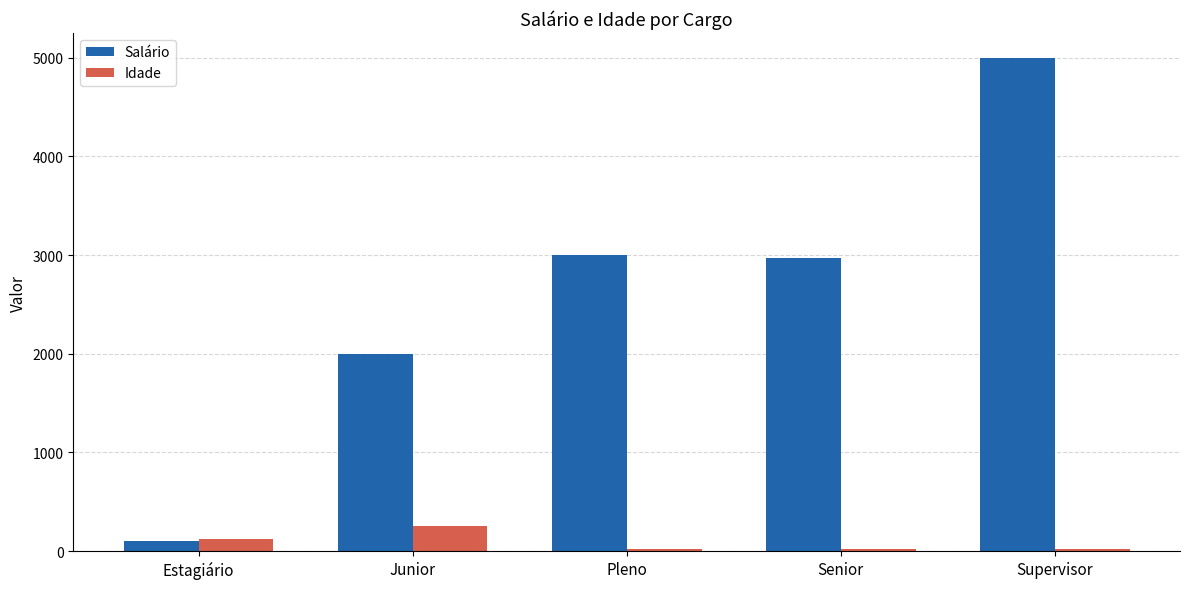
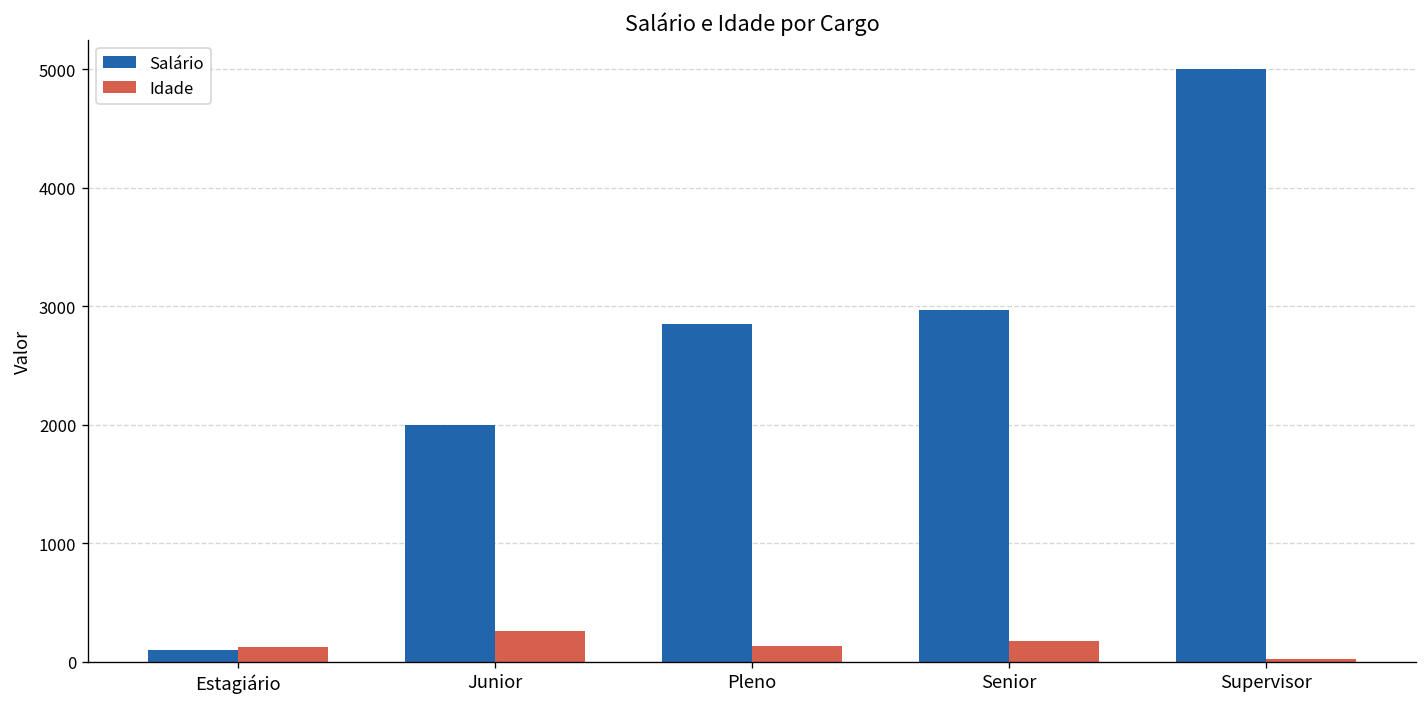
Salário, Pleno: 3000 -> 2800
Idade, Pleno: 0 -> 100
Idade, Senior: 0 -> 200
